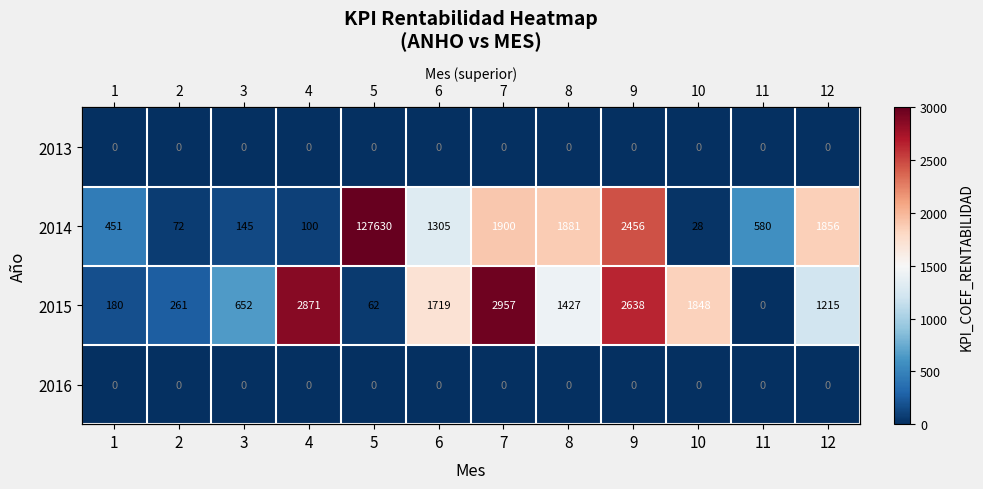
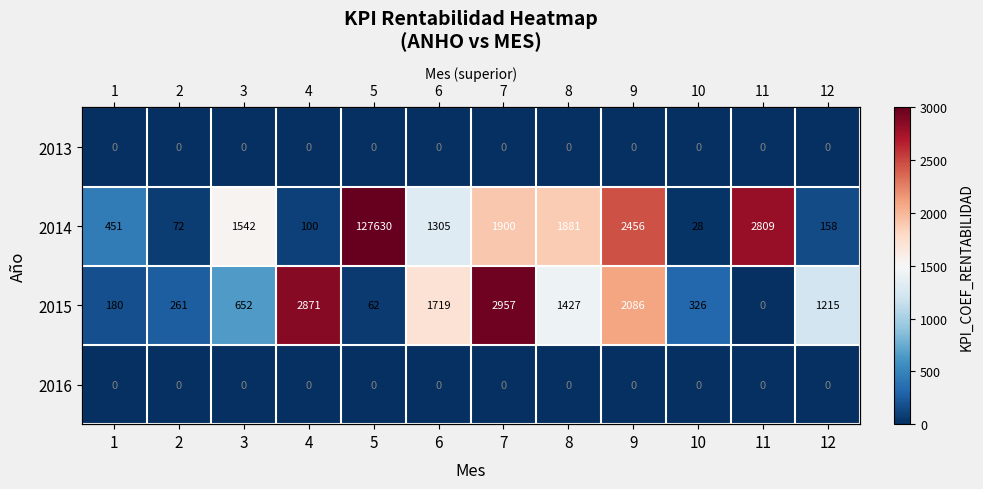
2014, 3: 145 -> 1542
2014, 11: 580 -> 2809
2014, 12: 1856 -> 158
2015, 9: 2638 -> 2086
2015, 10: 1848 -> 326
